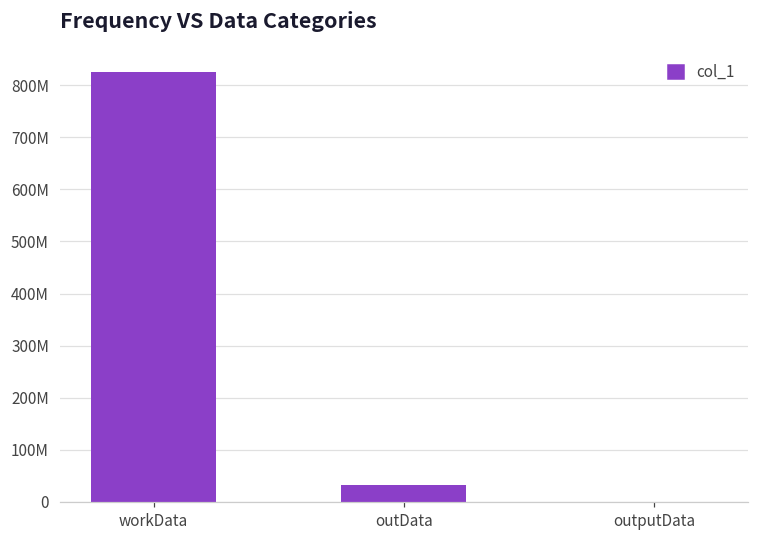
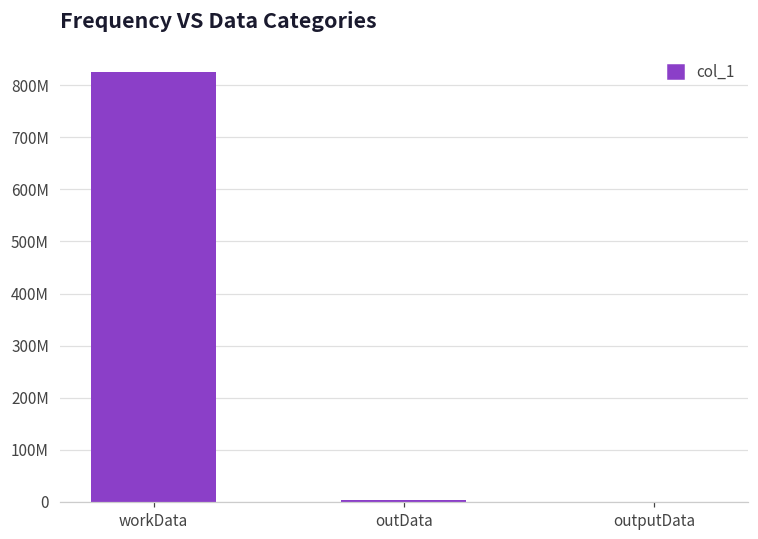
outData: 30000000 -> 0
